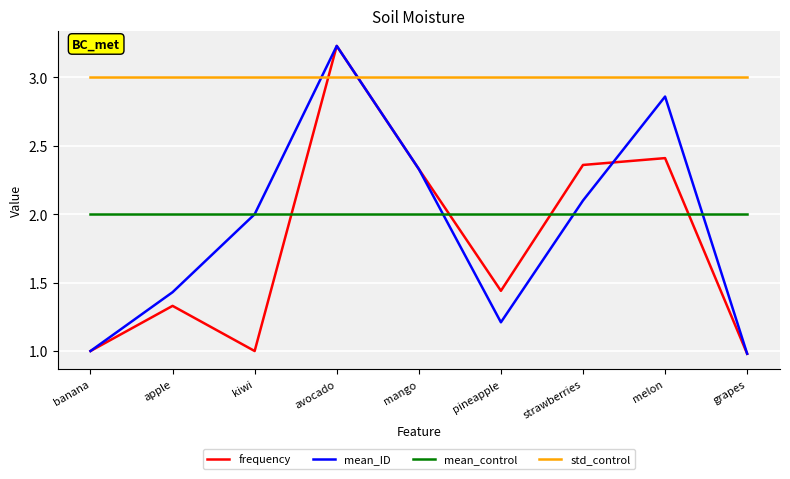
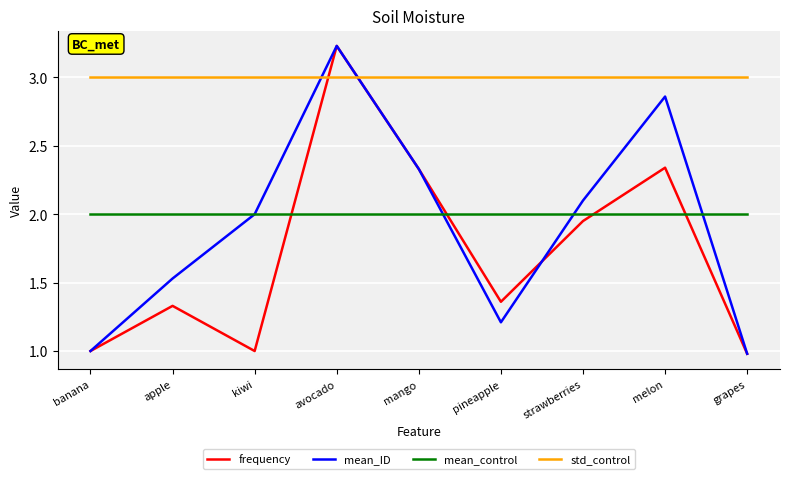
mean_ID, apple: 1.43 -> 1.53
frequency, pineapple: 1.44 -> 1.36
frequency, strawberries: 2.36 -> 1.95
frequency, melon: 2.41 -> 2.34
